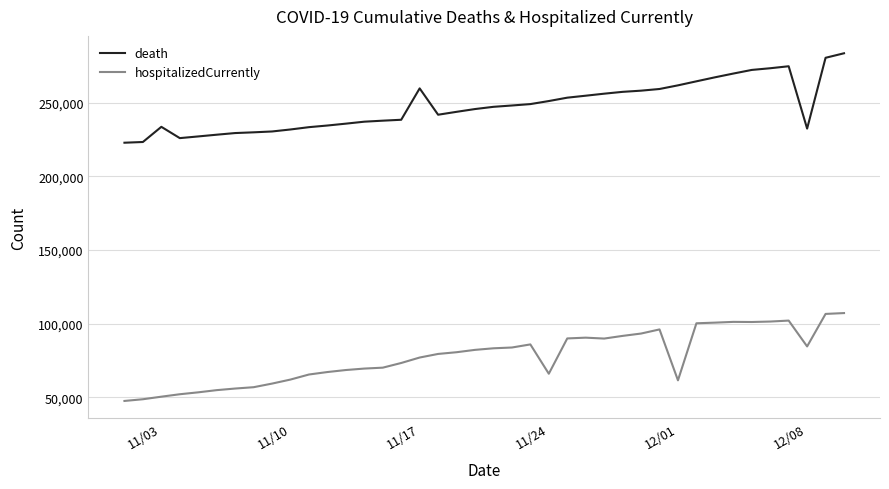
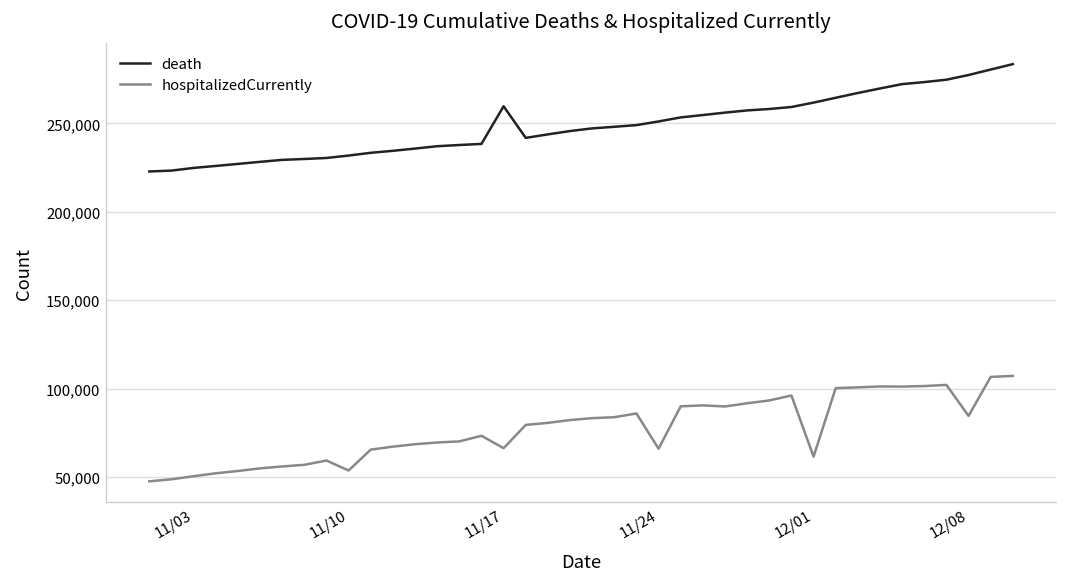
death, 11/03: 234,000 -> 225,000
hospitalizedCurrently, 11/10: 62,000 -> 54,000
hospitalizedCurrently, 11/17: 77,000 -> 66,000
death, 12/08: 232,000 -> 277,000
